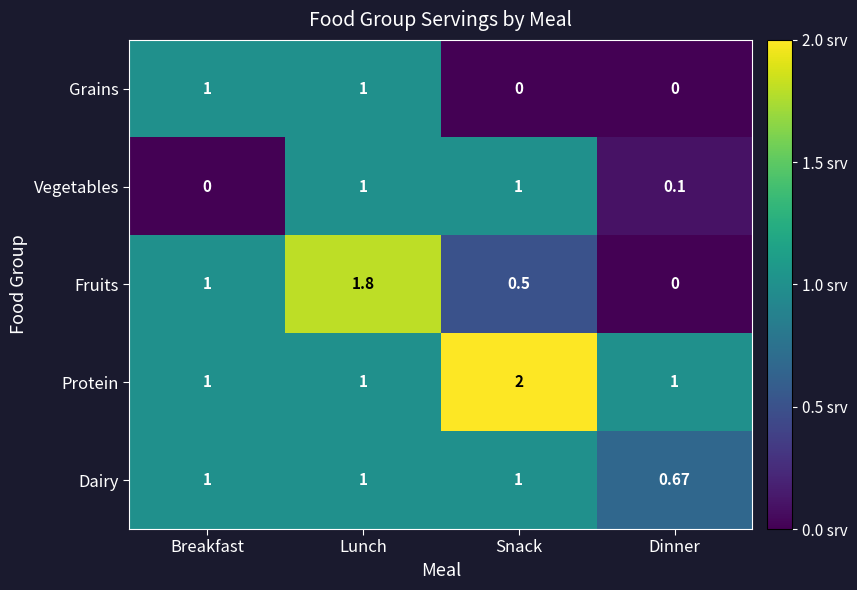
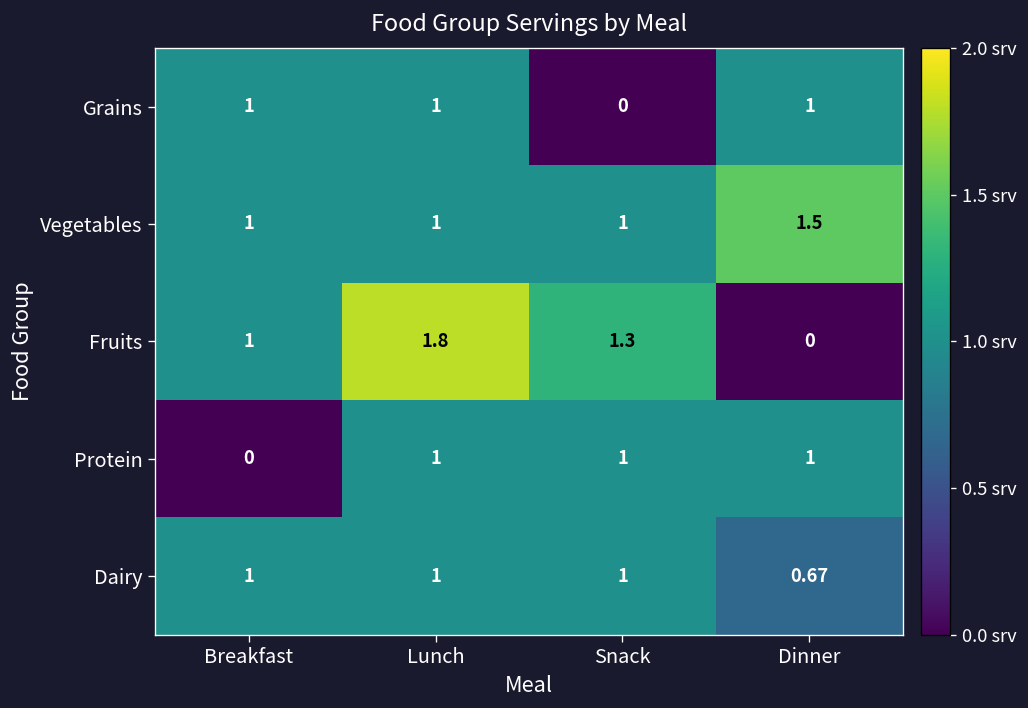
Grains, Dinner: 0 -> 1
Vegetables, Breakfast: 0 -> 1
Vegetables, Dinner: 0.1 -> 1.5
Fruits, Snack: 0.5 -> 1.3
Protein, Breakfast: 1 -> 0
Protein, Snack: 2 -> 1
